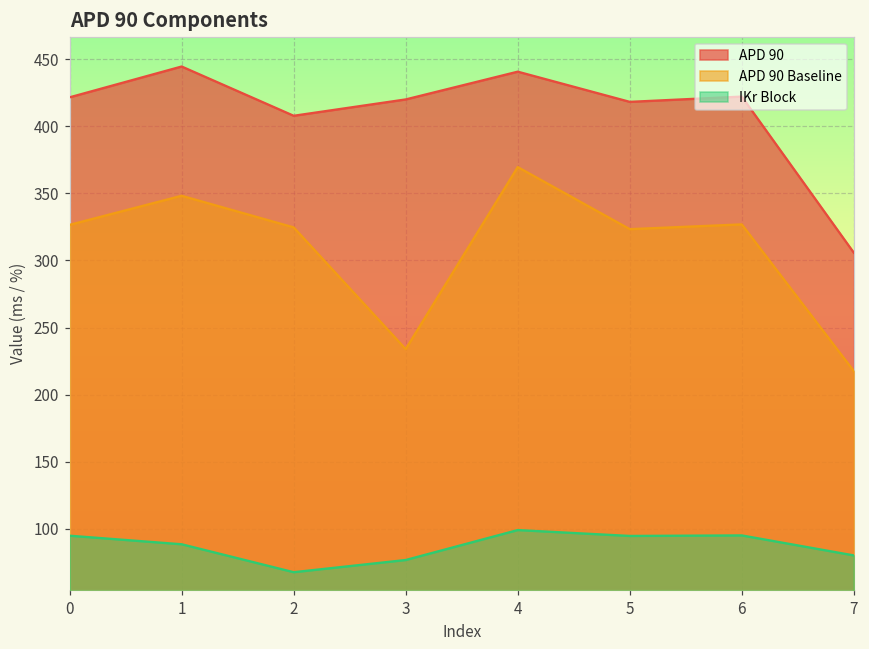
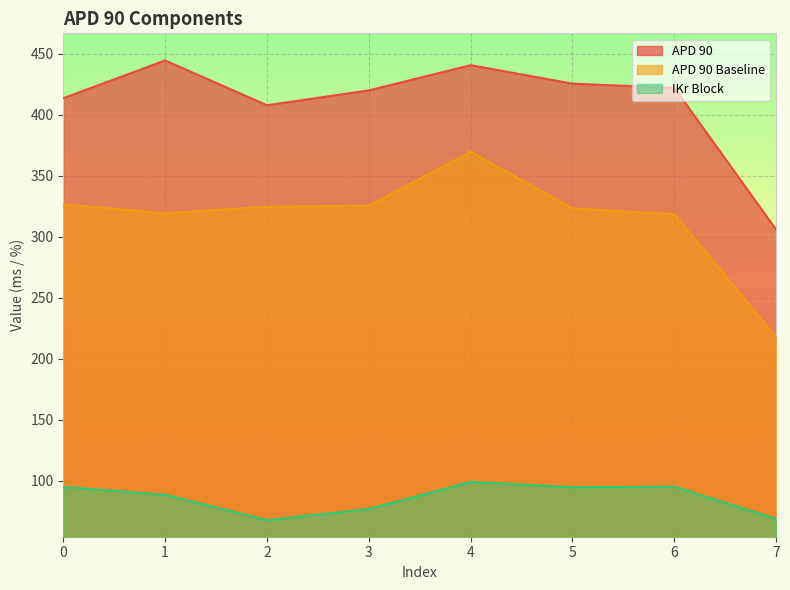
APD 90, 0: 421 -> 414
APD 90 Baseline, 1: 348 -> 319
APD 90 Baseline, 3: 234 -> 325
APD 90, 5: 418 -> 425
APD 90 Baseline, 6: 327 -> 318
IKr Block, 7: 80 -> 69
